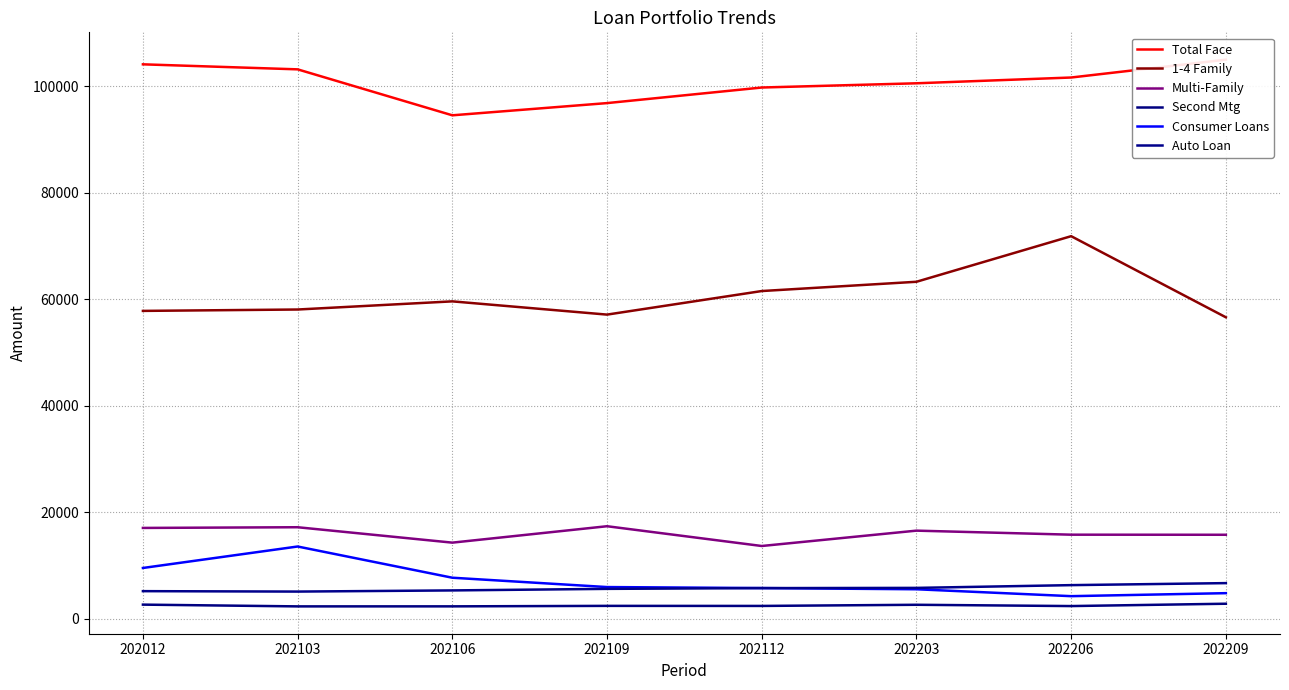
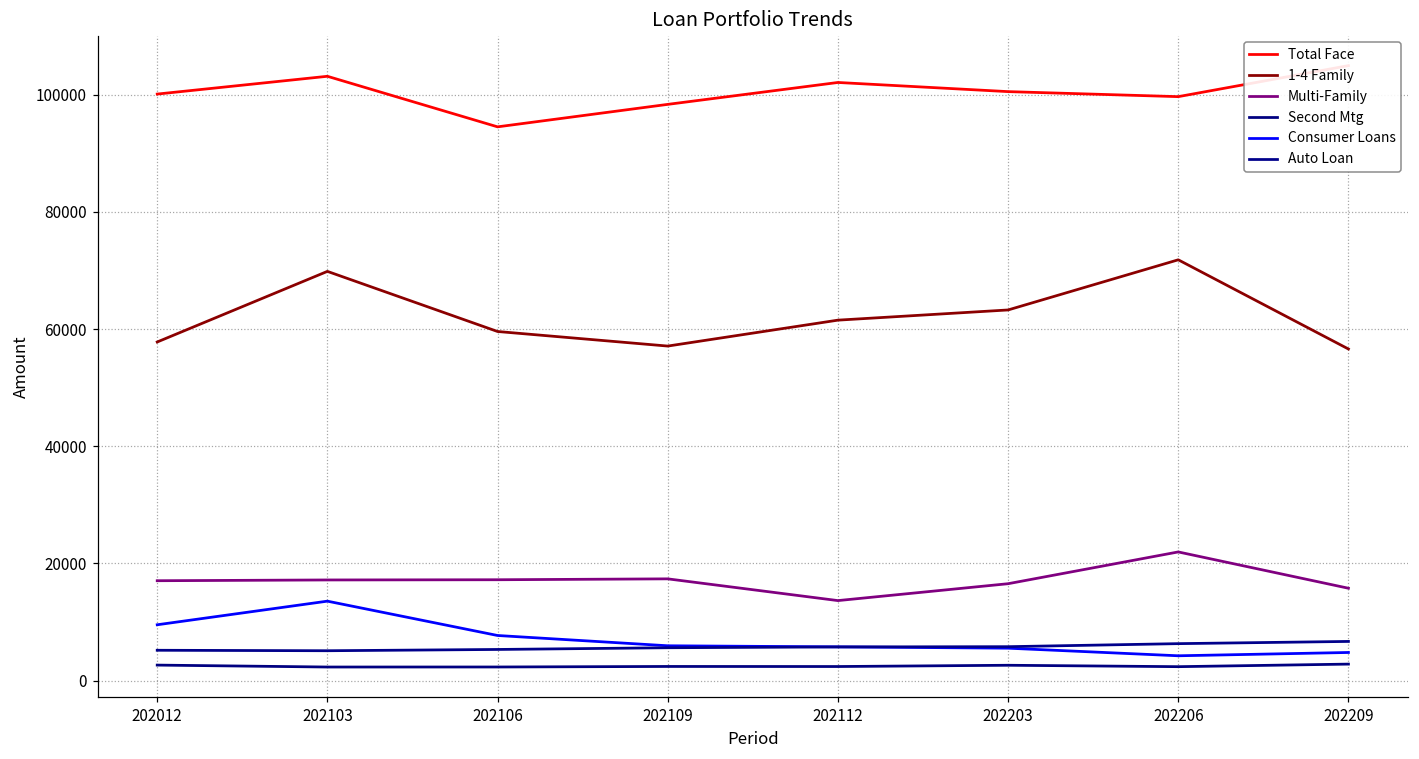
Total Face, 202012: 104000 -> 100000
1-4 Family, 202103: 58000 -> 70000
Multi-Family, 202106: 14000 -> 17000
Total Face, 202109: 97000 -> 98000
Total Face, 202112: 100000 -> 102000
Total Face, 202206: 102000 -> 100000
Multi-Family, 202206: 16000 -> 22000
